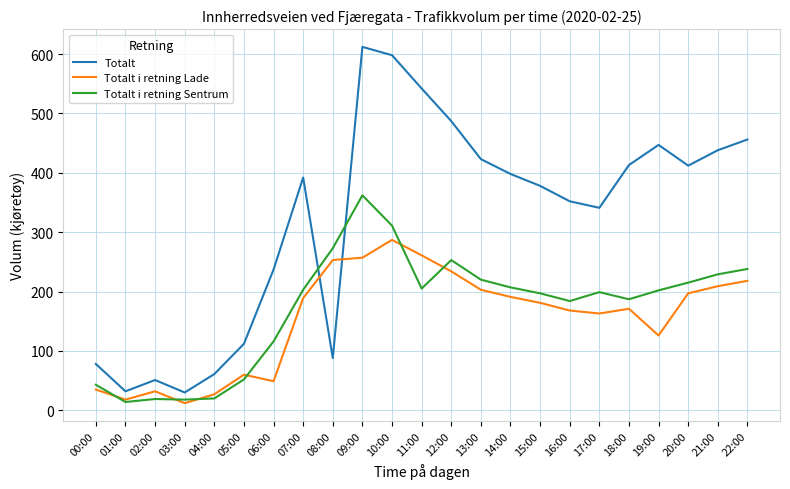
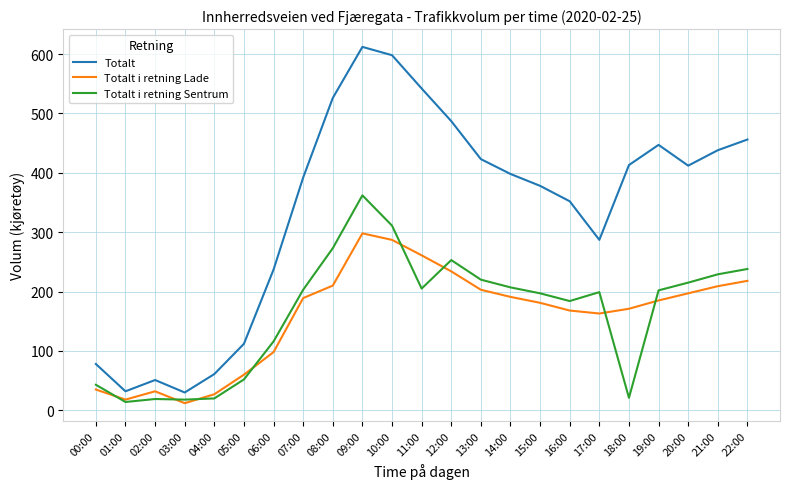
Totalt i retning Lade, 06:00: 50 -> 100
Totalt, 08:00: 90 -> 530
Totalt i retning Lade, 08:00: 250 -> 210
Totalt i retning Lade, 09:00: 260 -> 300
Totalt, 17:00: 340 -> 290
Totalt i retning Sentrum, 18:00: 190 -> 20
Totalt i retning Lade, 19:00: 130 -> 190
